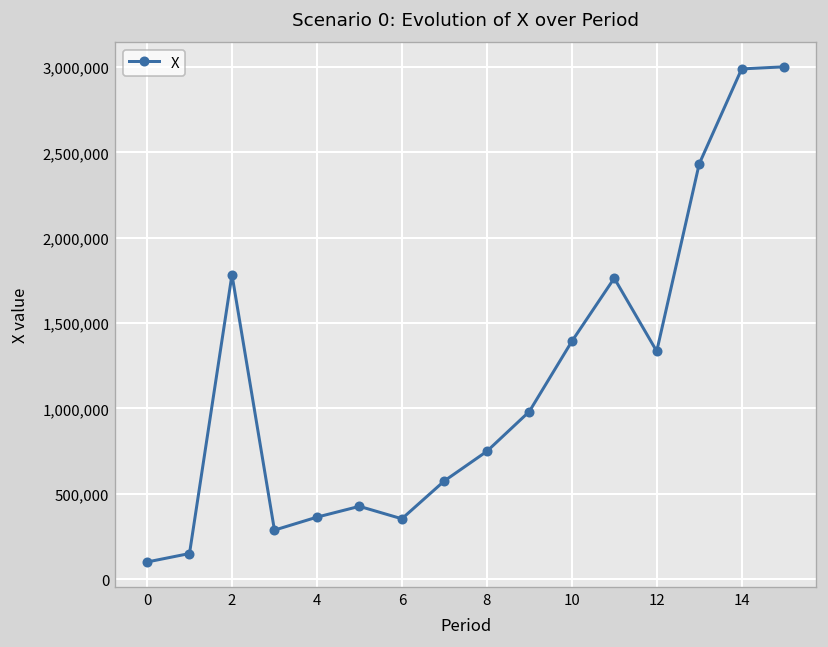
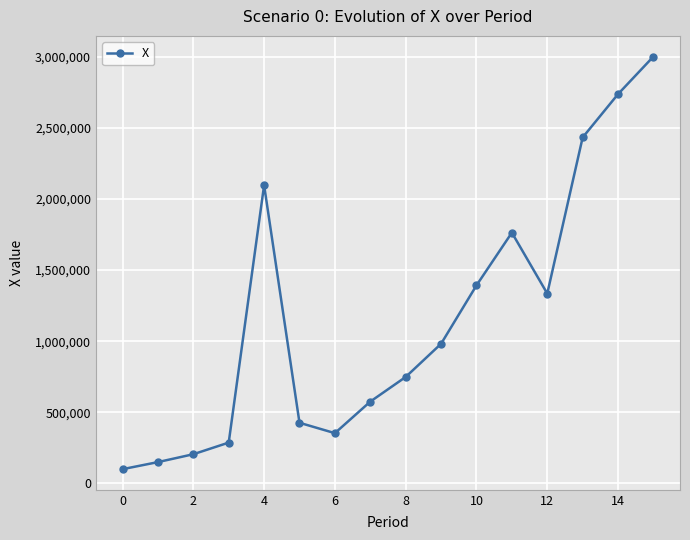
2: 1,780,000 -> 210,000
4: 360,000 -> 2,100,000
14: 2,990,000 -> 2,740,000
